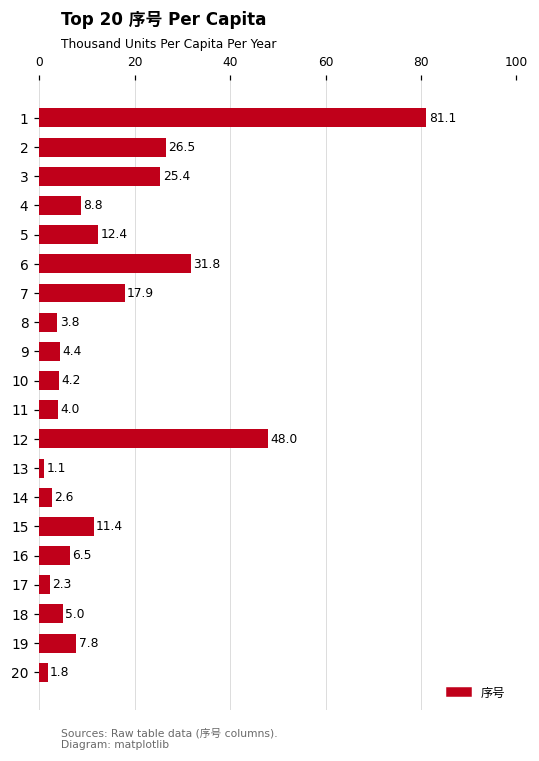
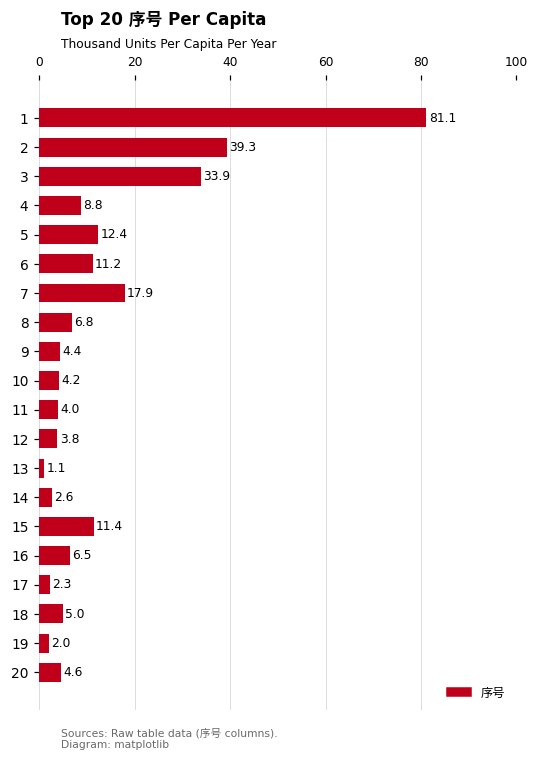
2: 26.5 -> 39.3
3: 25.4 -> 33.9
6: 31.8 -> 11.2
8: 3.8 -> 6.8
12: 48.0 -> 3.8
19: 7.8 -> 2.0
20: 1.8 -> 4.6
